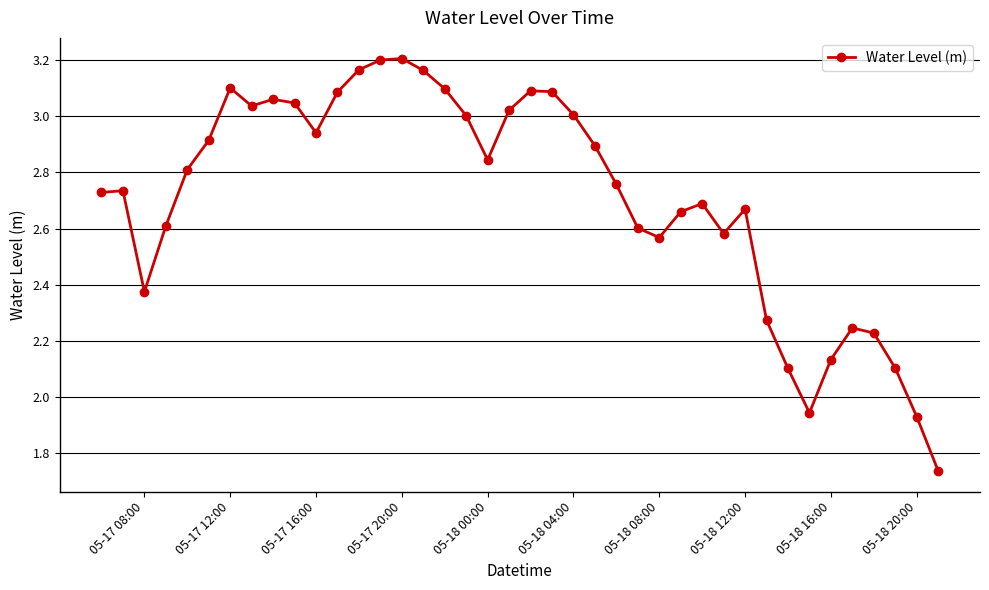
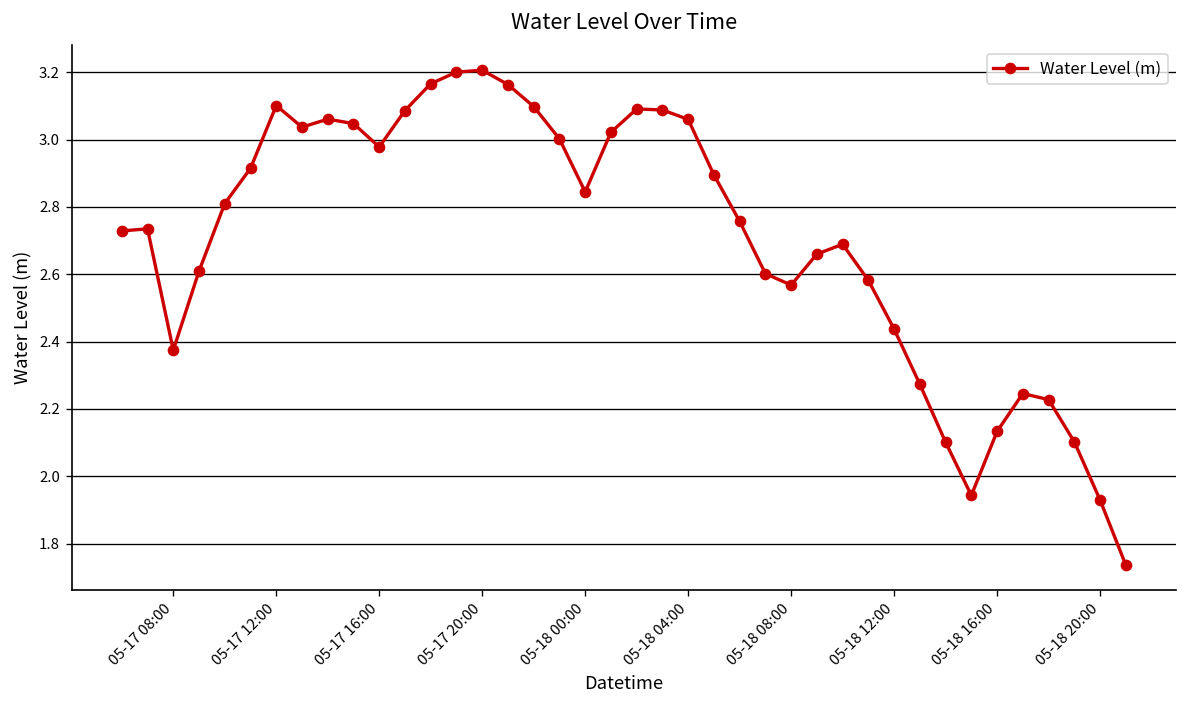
05-17 16:00: 2.94 -> 2.98
05-18 04:00: 3.01 -> 3.06
05-18 12:00: 2.67 -> 2.44
